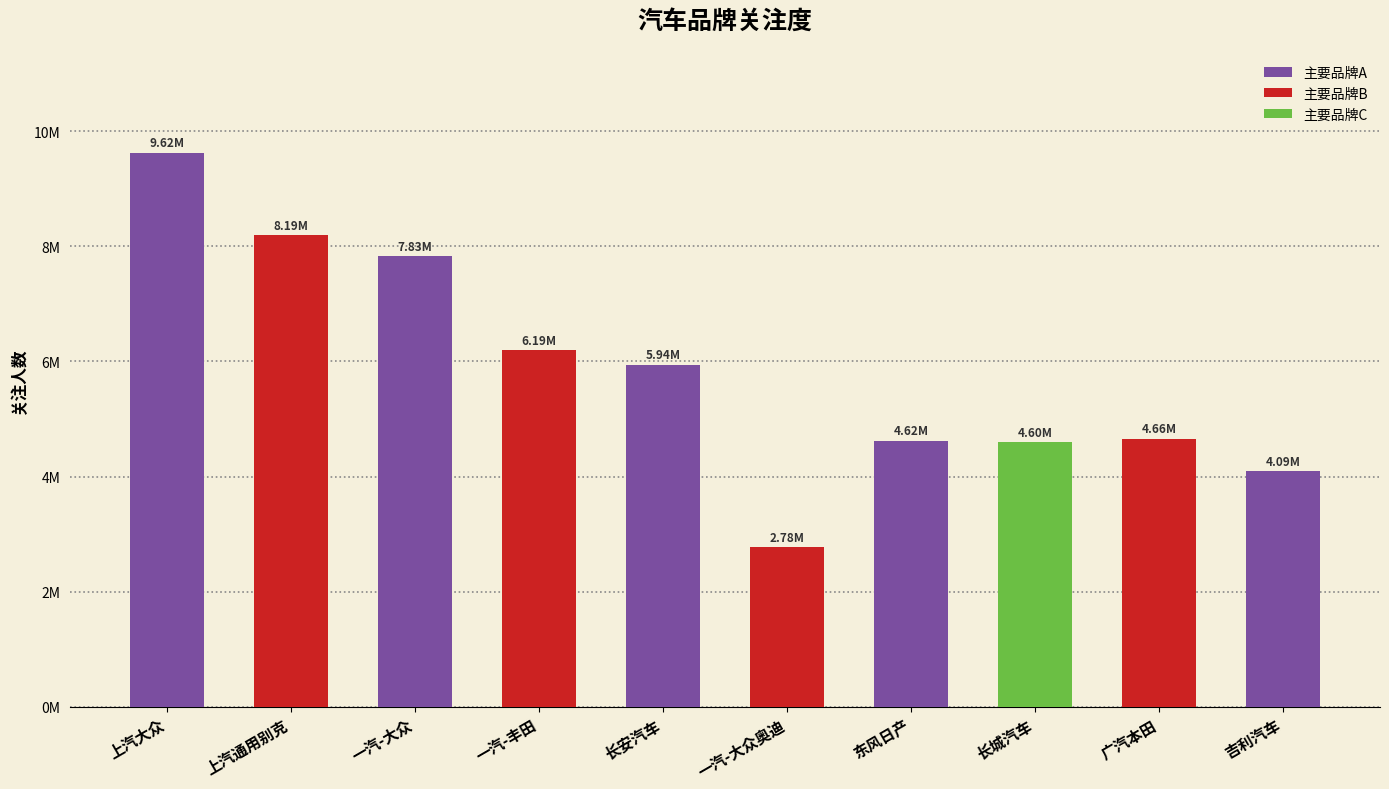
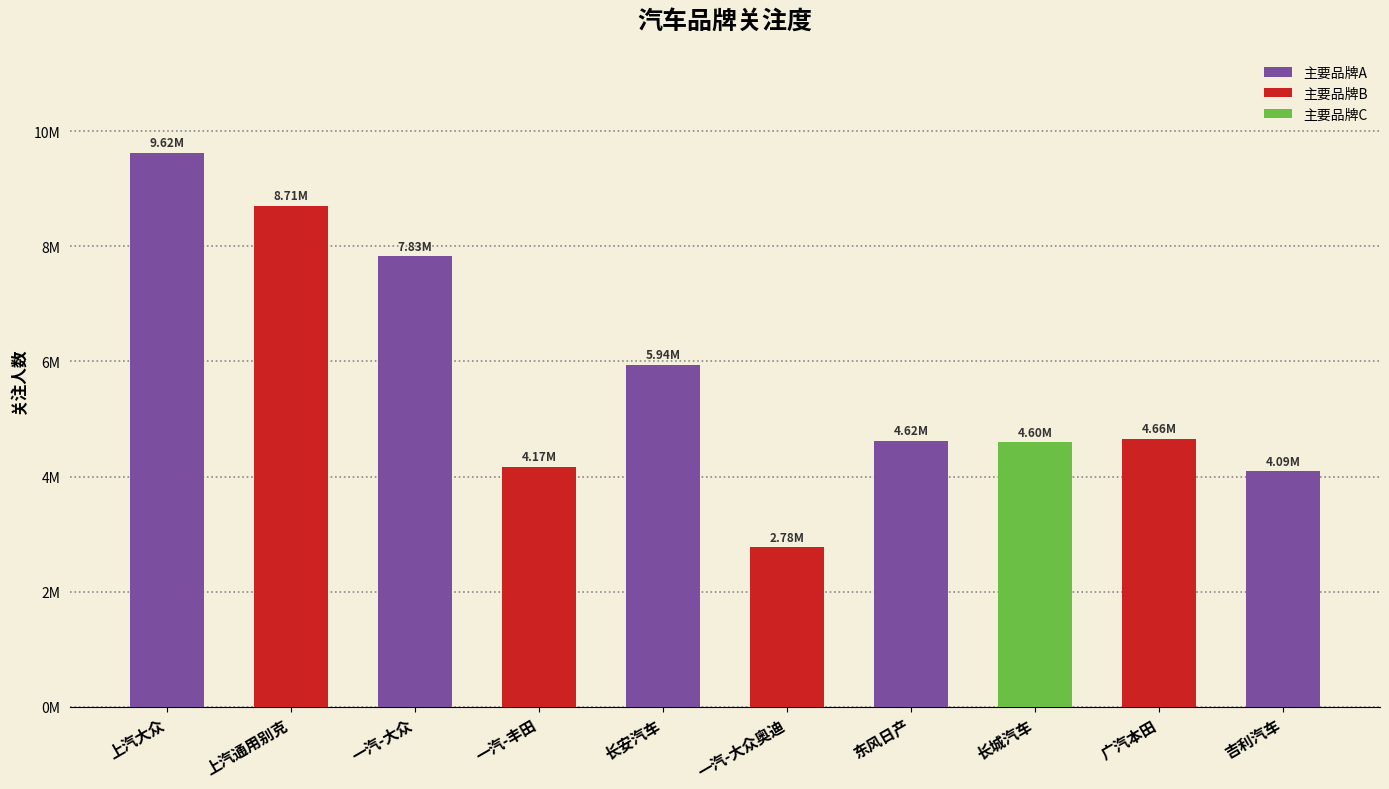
上汽通用别克: 8.19M -> 8.71M
一汽-丰田: 6.19M -> 4.17M
